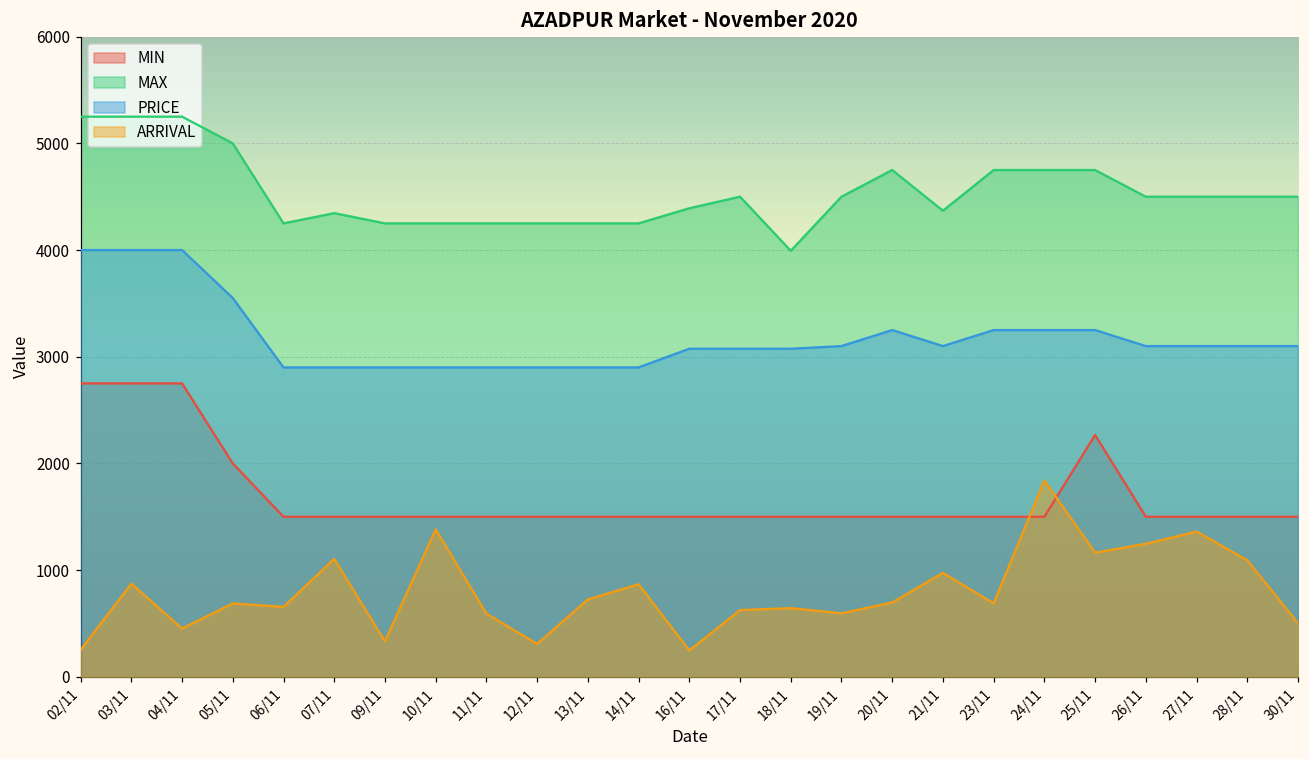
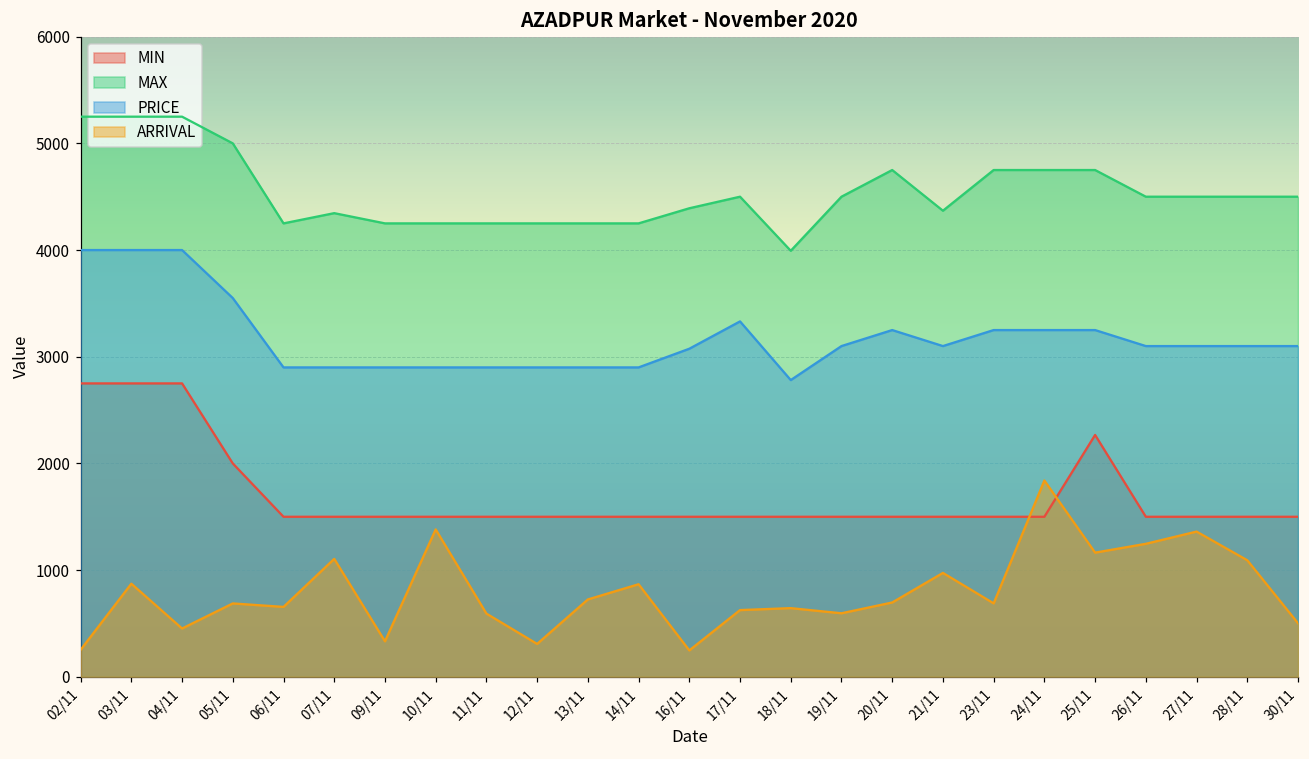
PRICE, 17/11: 3100 -> 3300
PRICE, 18/11: 3100 -> 2800
